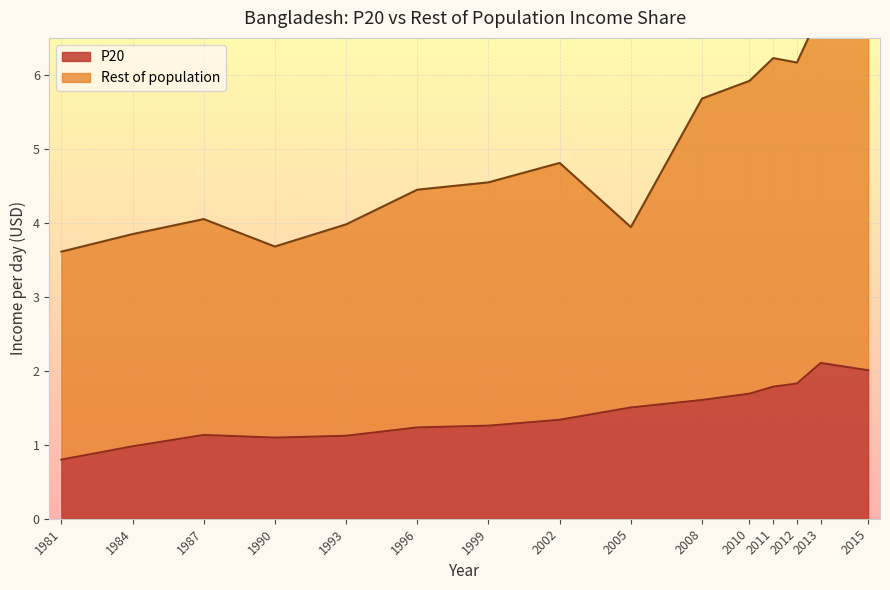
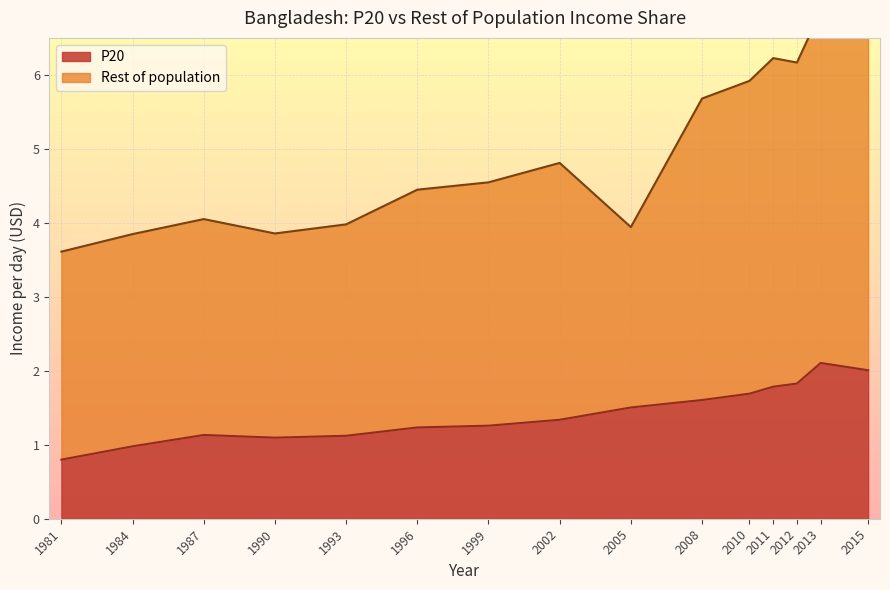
Rest of population, 1990: 2.6 -> 2.8
